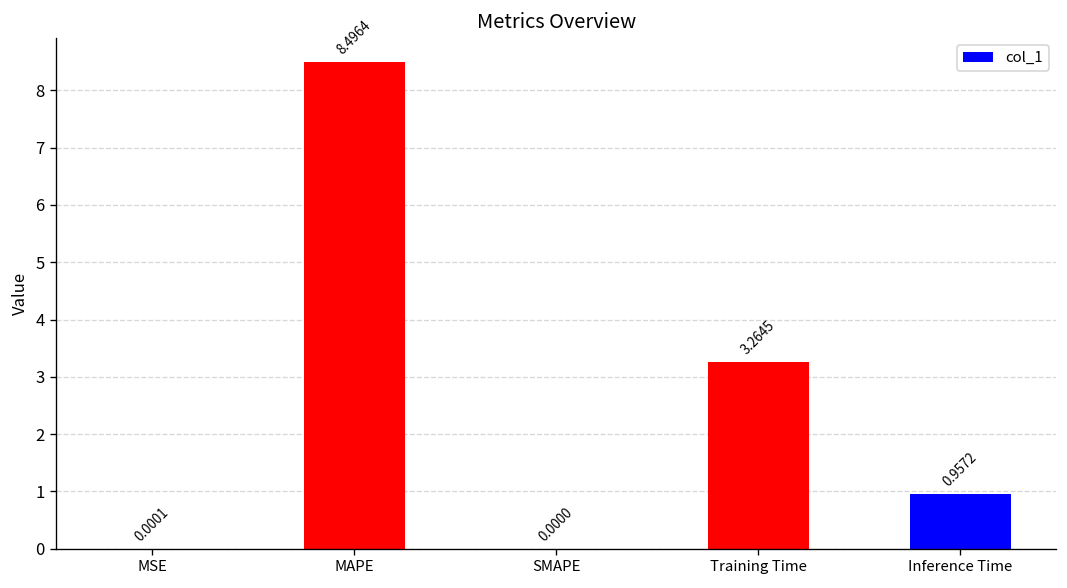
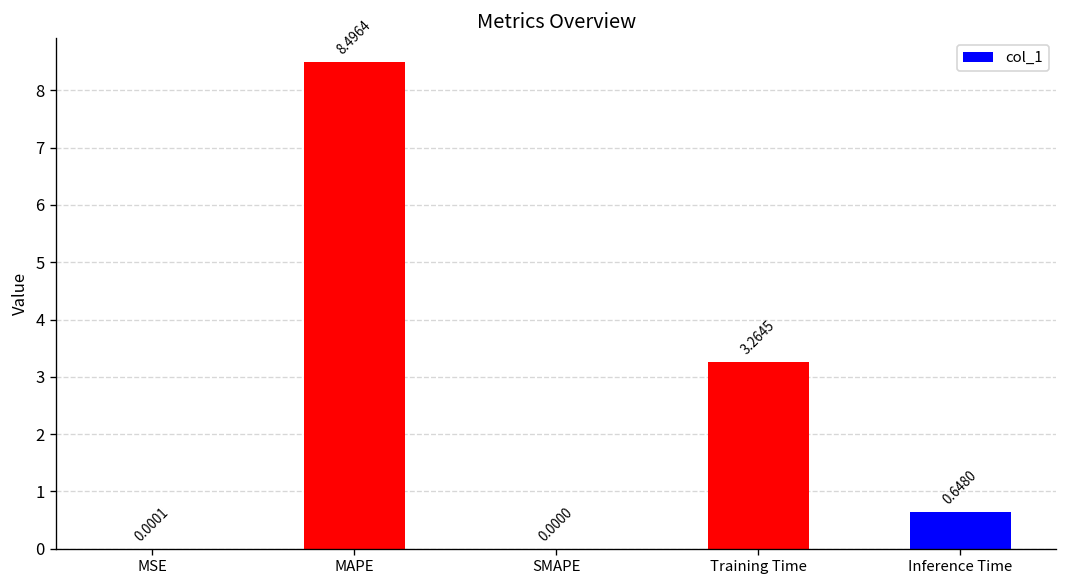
Inference Time: 0.9572 -> 0.6480
